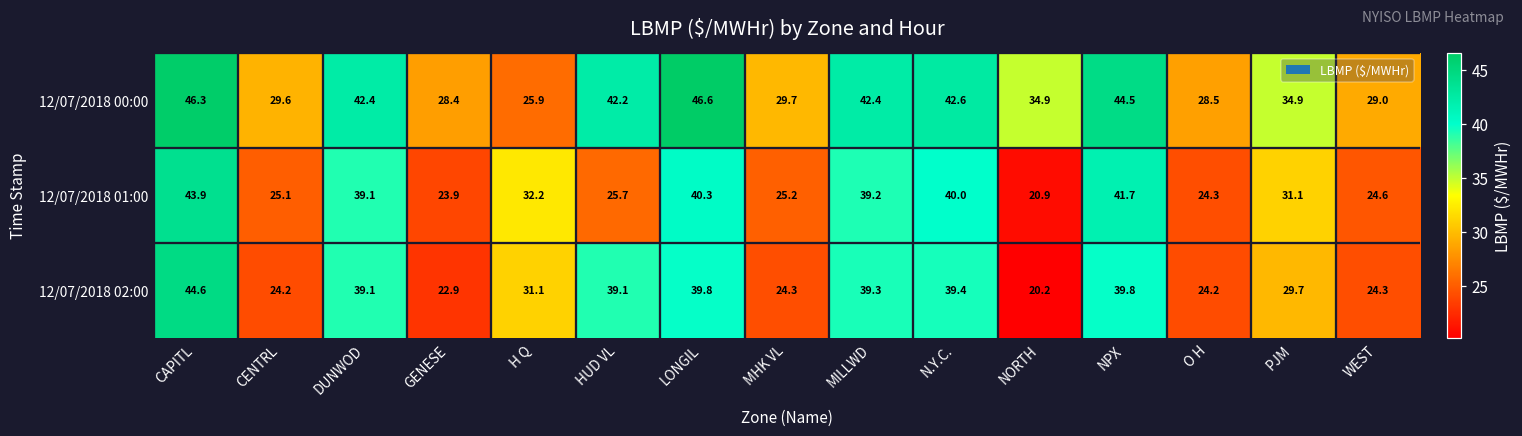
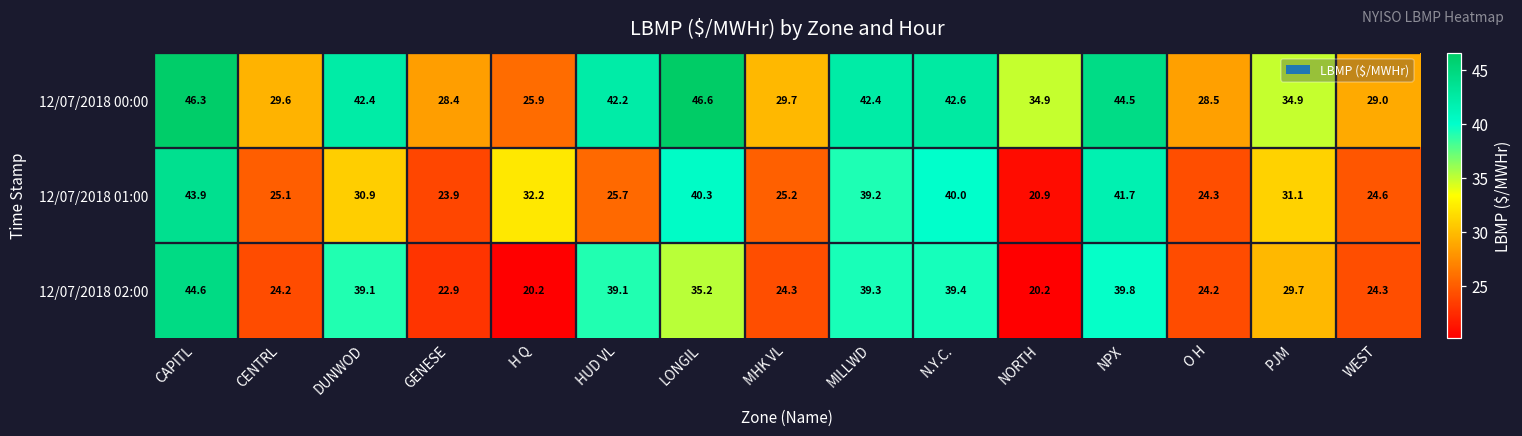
12/07/2018 01:00, DUNWOD: 39.1 -> 30.9
12/07/2018 02:00, H Q: 31.1 -> 20.2
12/07/2018 02:00, LONGIL: 39.8 -> 35.2
